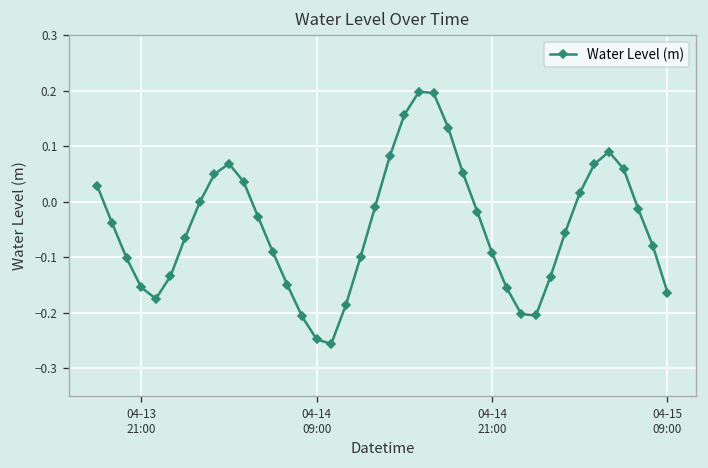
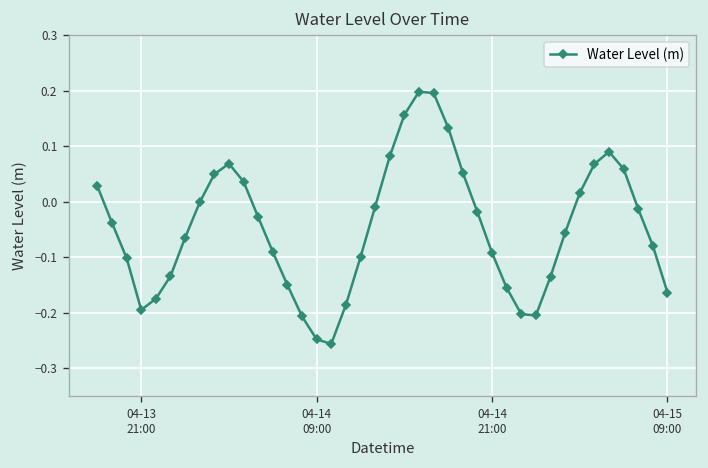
04-13 21:00: -0.15 -> -0.19
